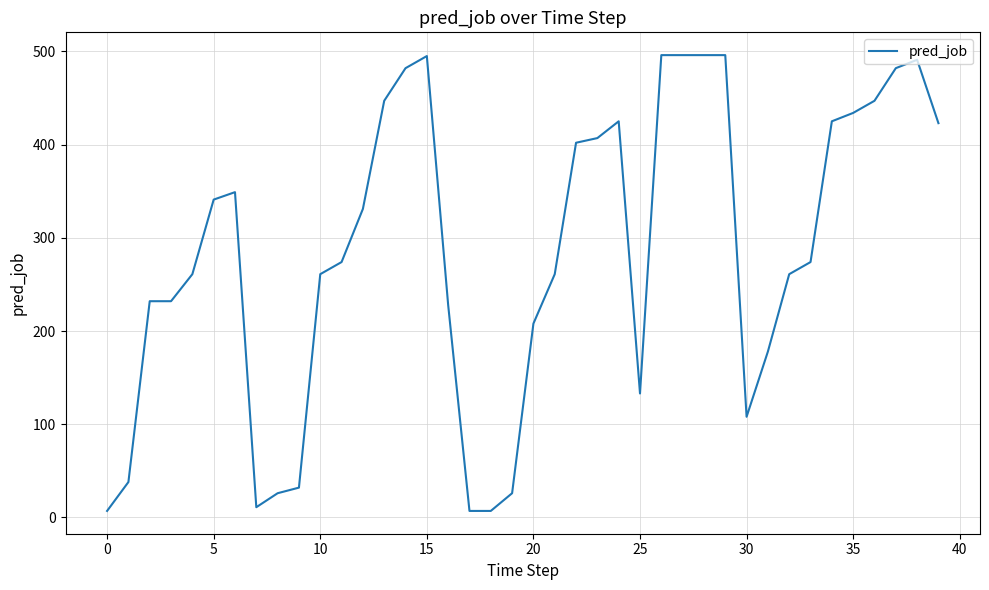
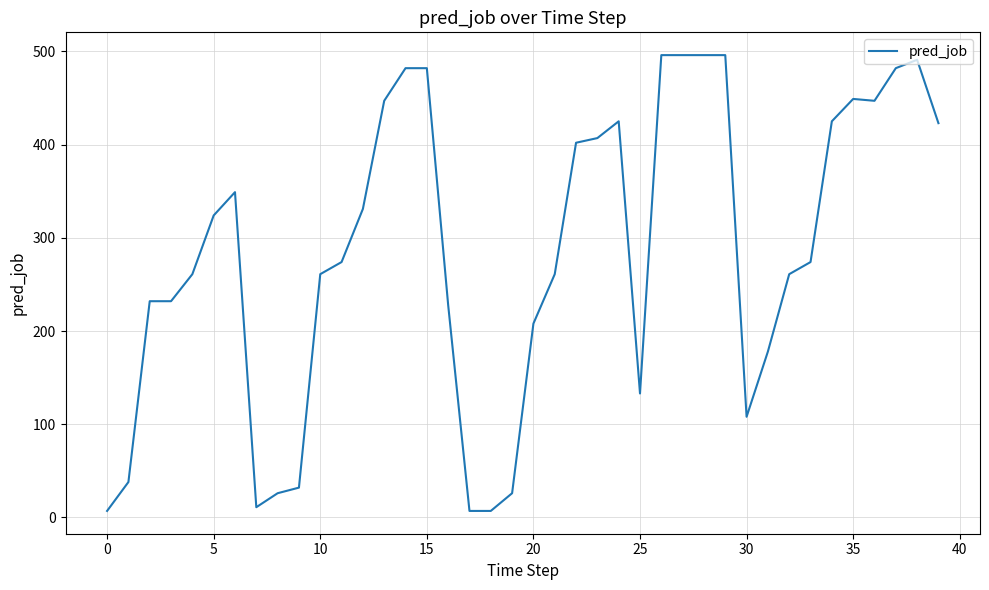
5: 340 -> 320
15: 500 -> 480
35: 430 -> 450
